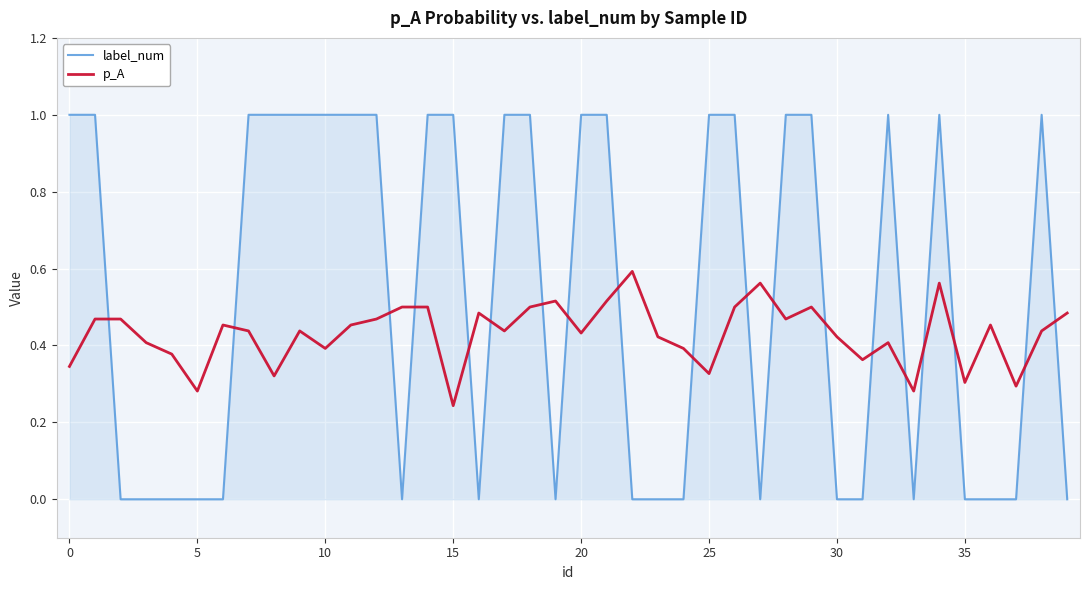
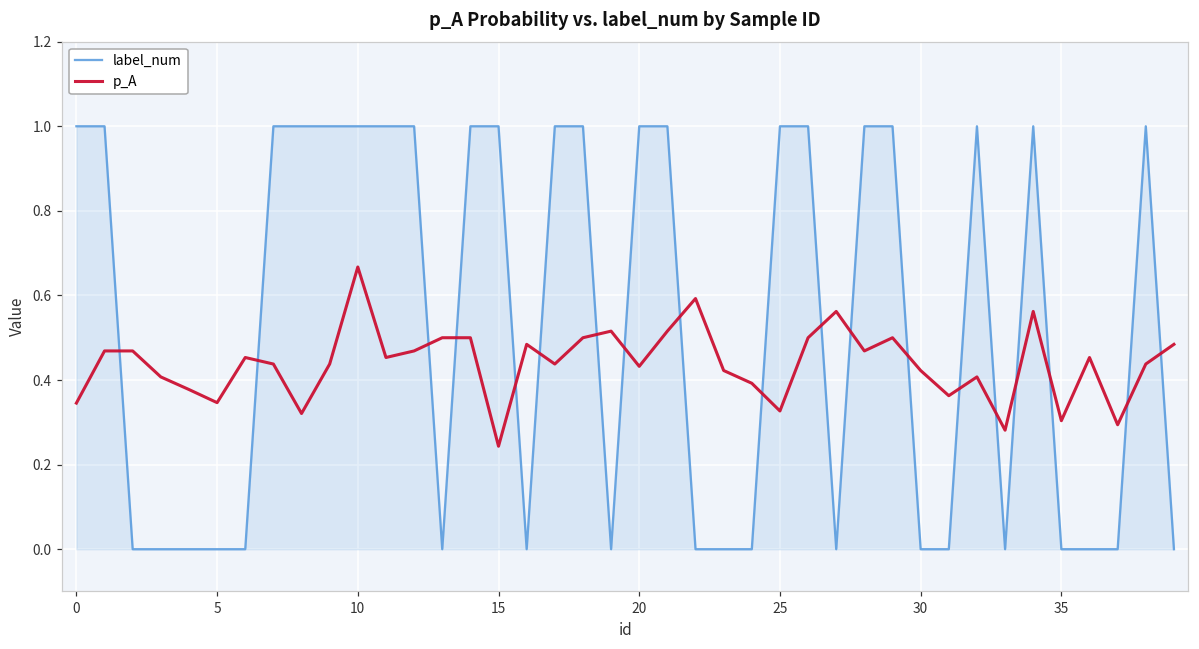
p_A, 5: 0.28 -> 0.35
p_A, 10: 0.39 -> 0.67
